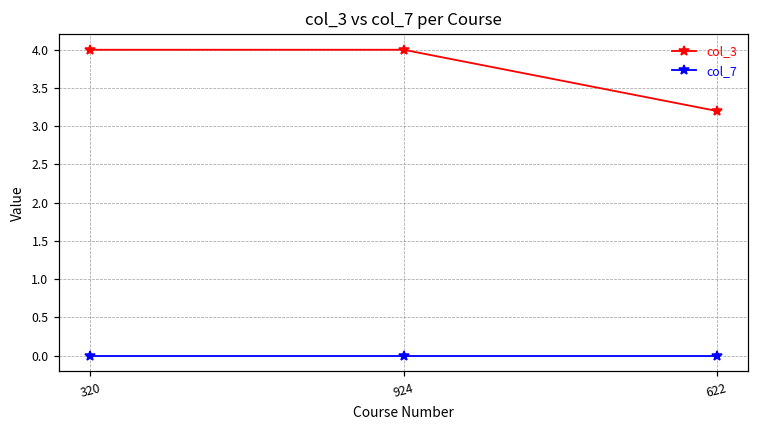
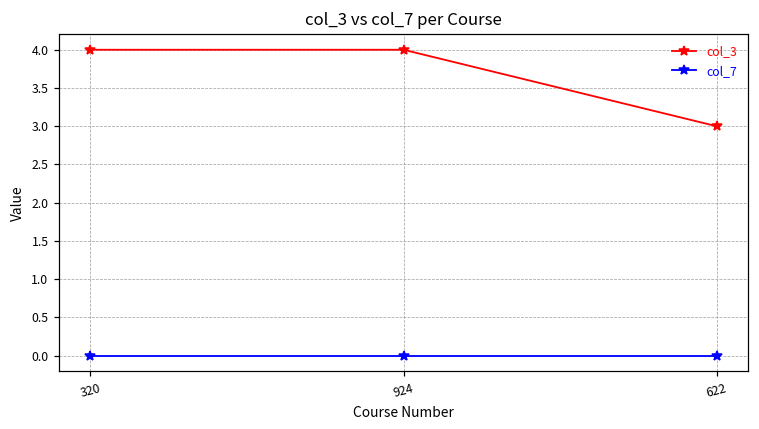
col_3, 622: 3.2 -> 3.0
